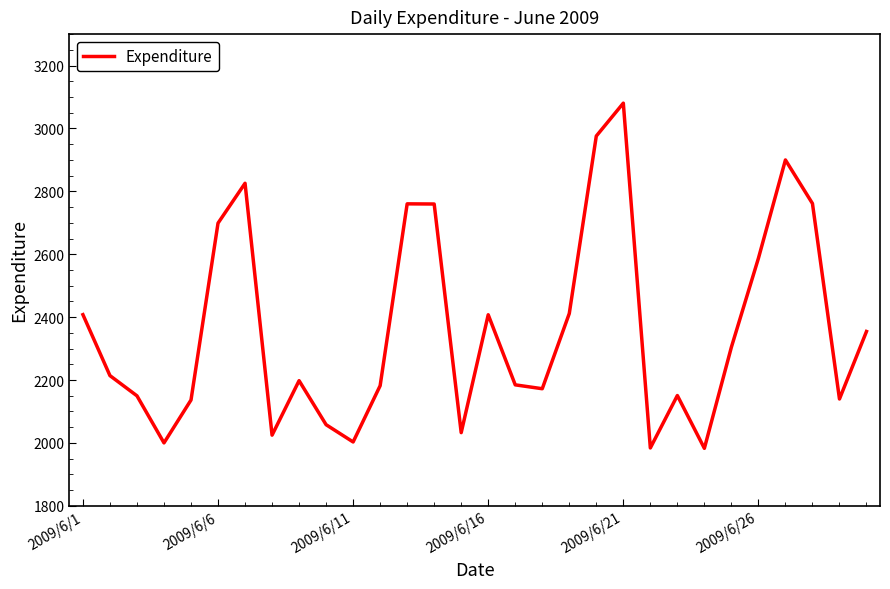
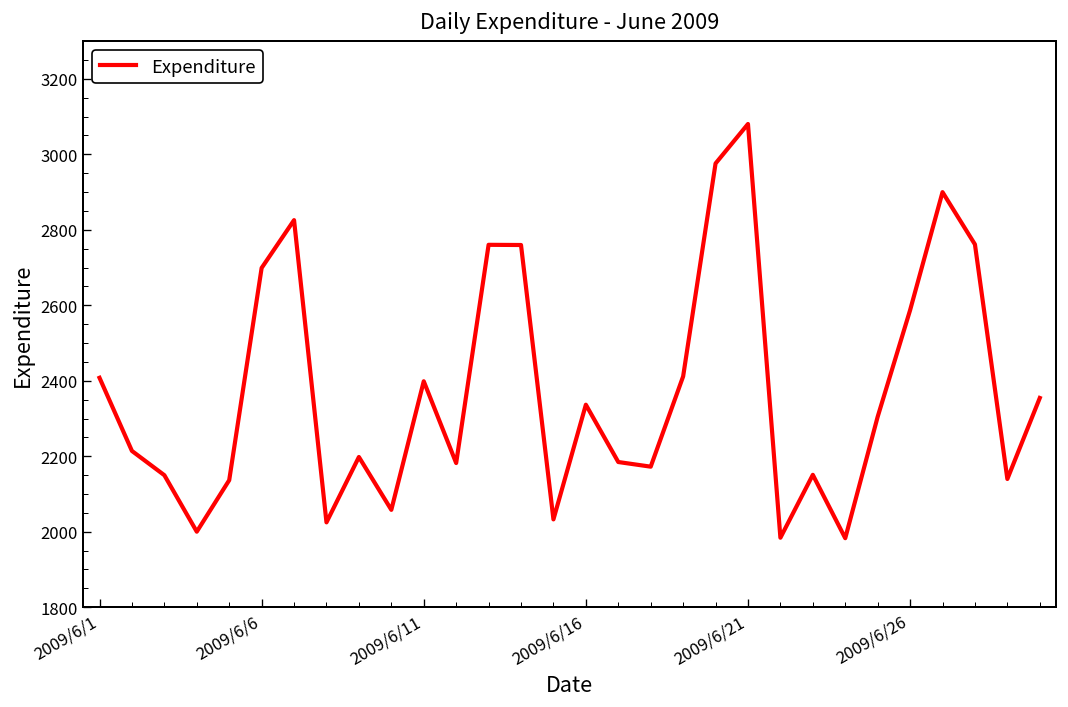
2009/6/11: 2000 -> 2400
2009/6/16: 2410 -> 2340
